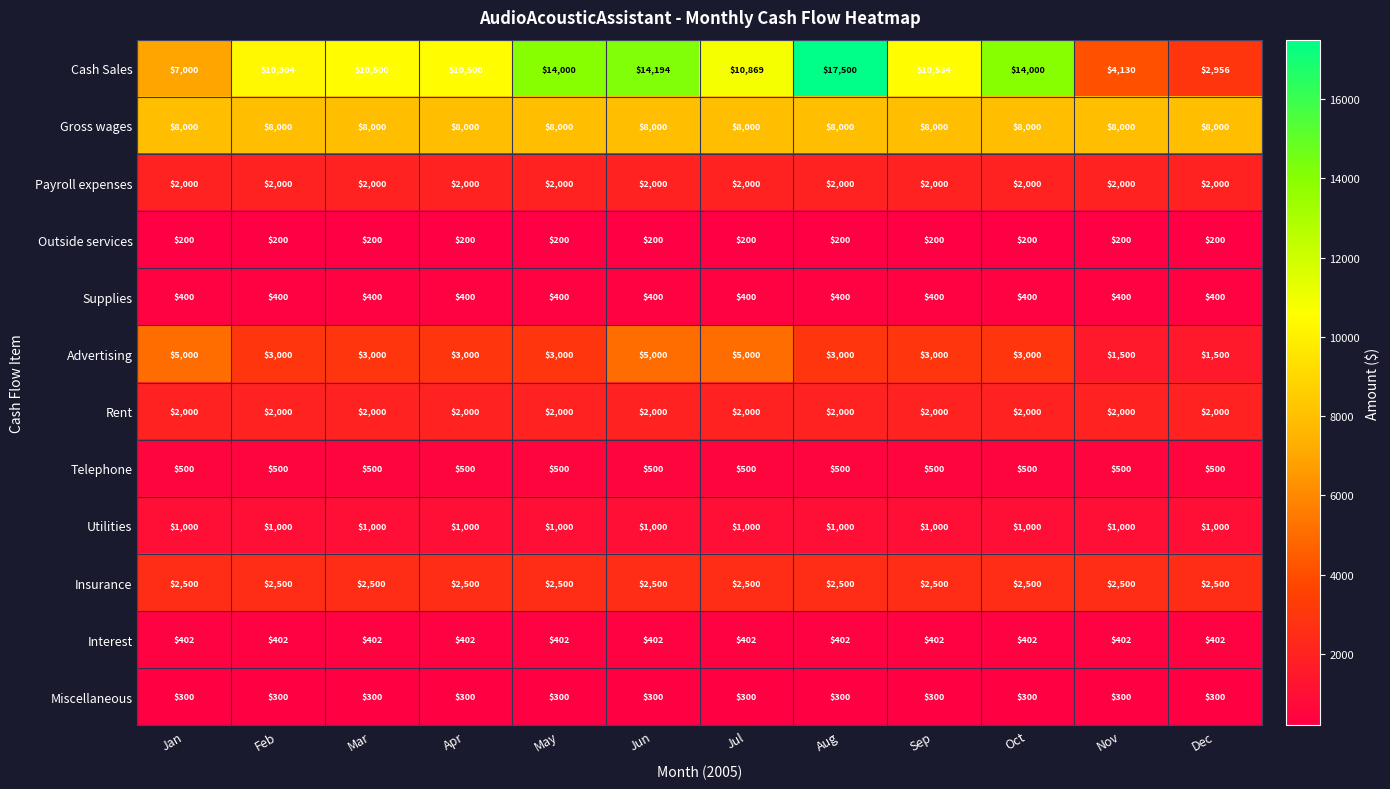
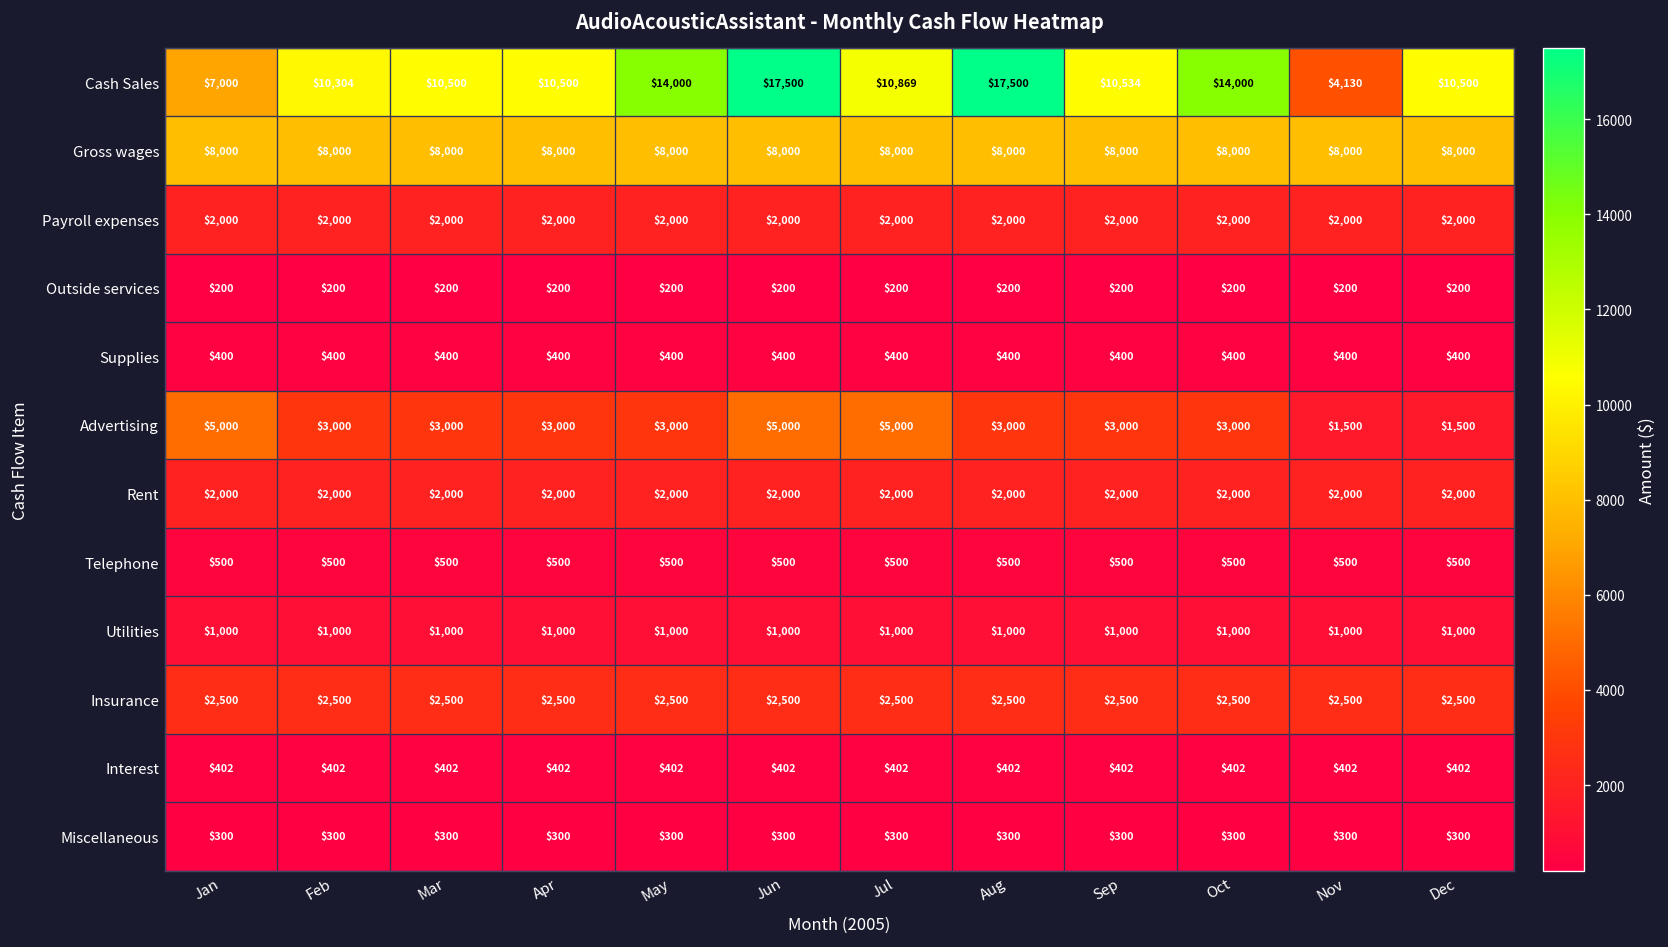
Cash Sales, Jun: $14,194 -> $17,500
Cash Sales, Dec: $2,956 -> $10,500
